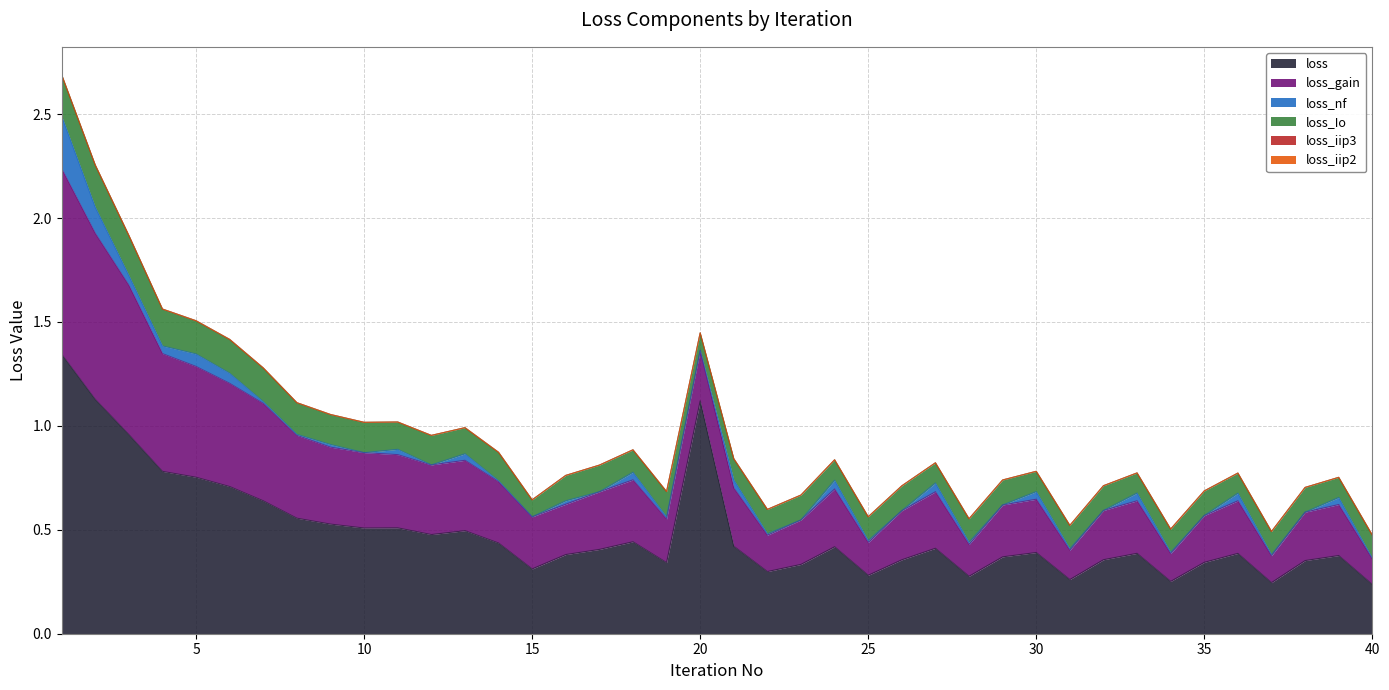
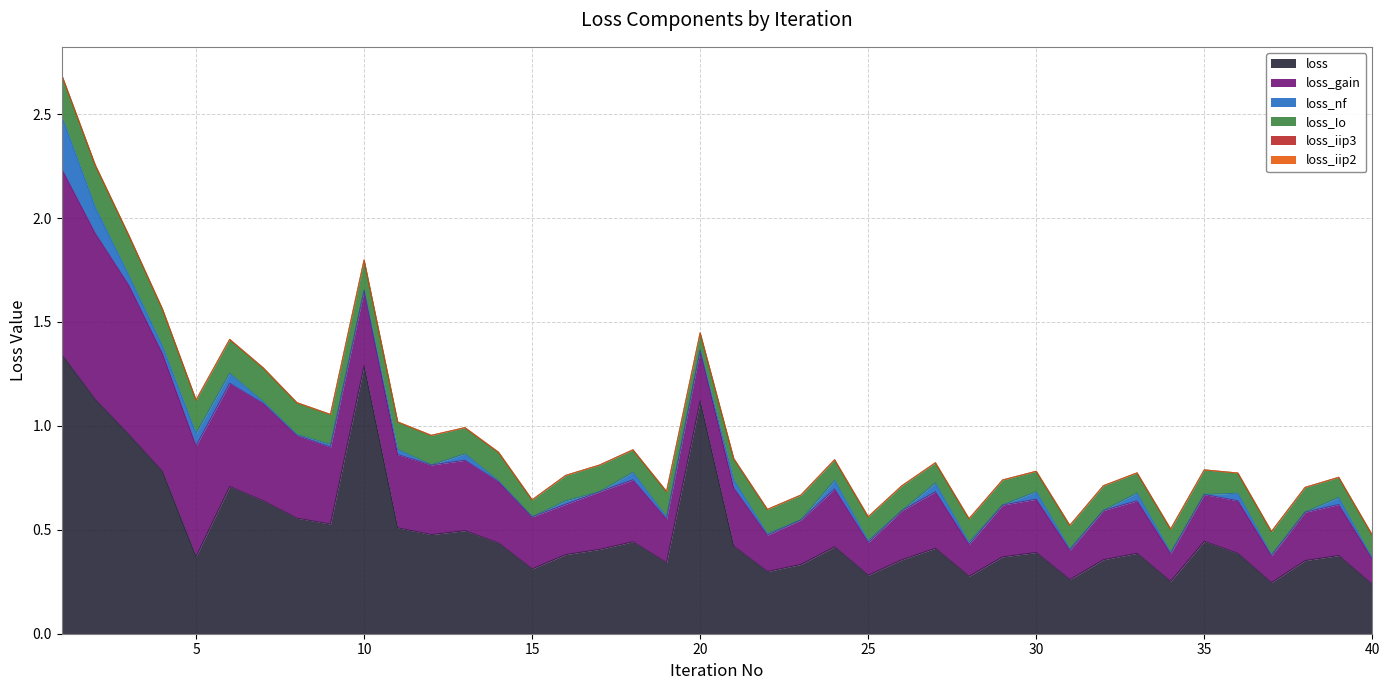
loss, 5: 0.75 -> 0.37
loss, 10: 0.51 -> 1.29
loss, 35: 0.34 -> 0.44
